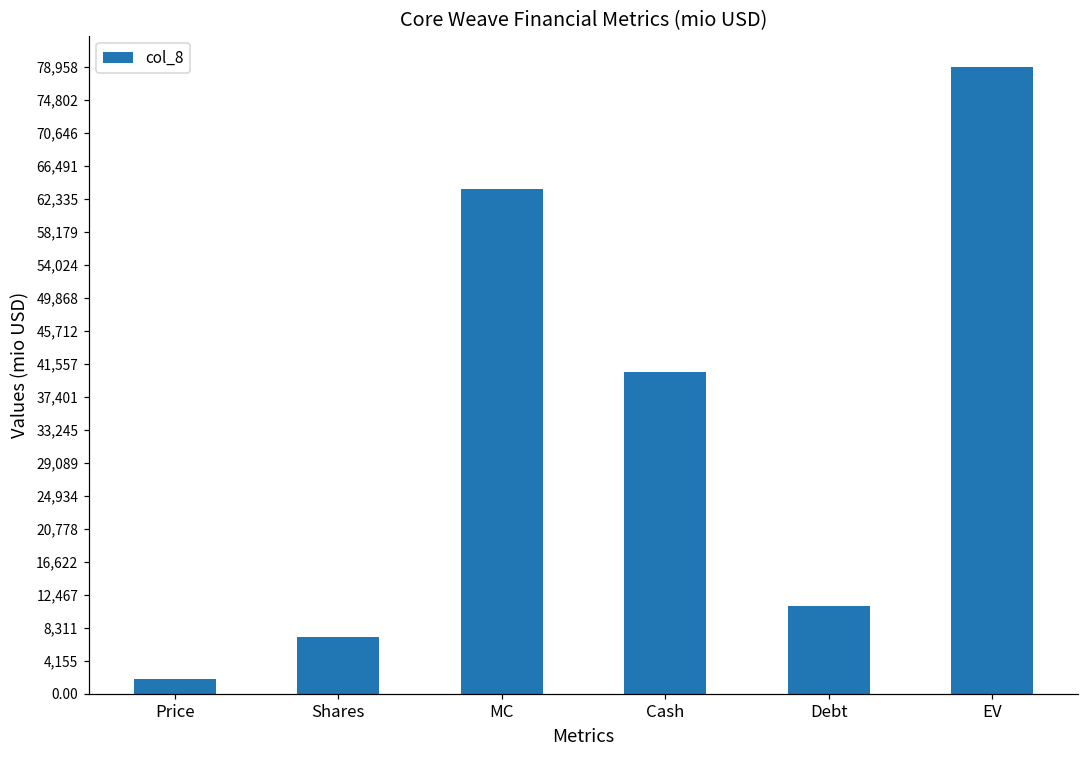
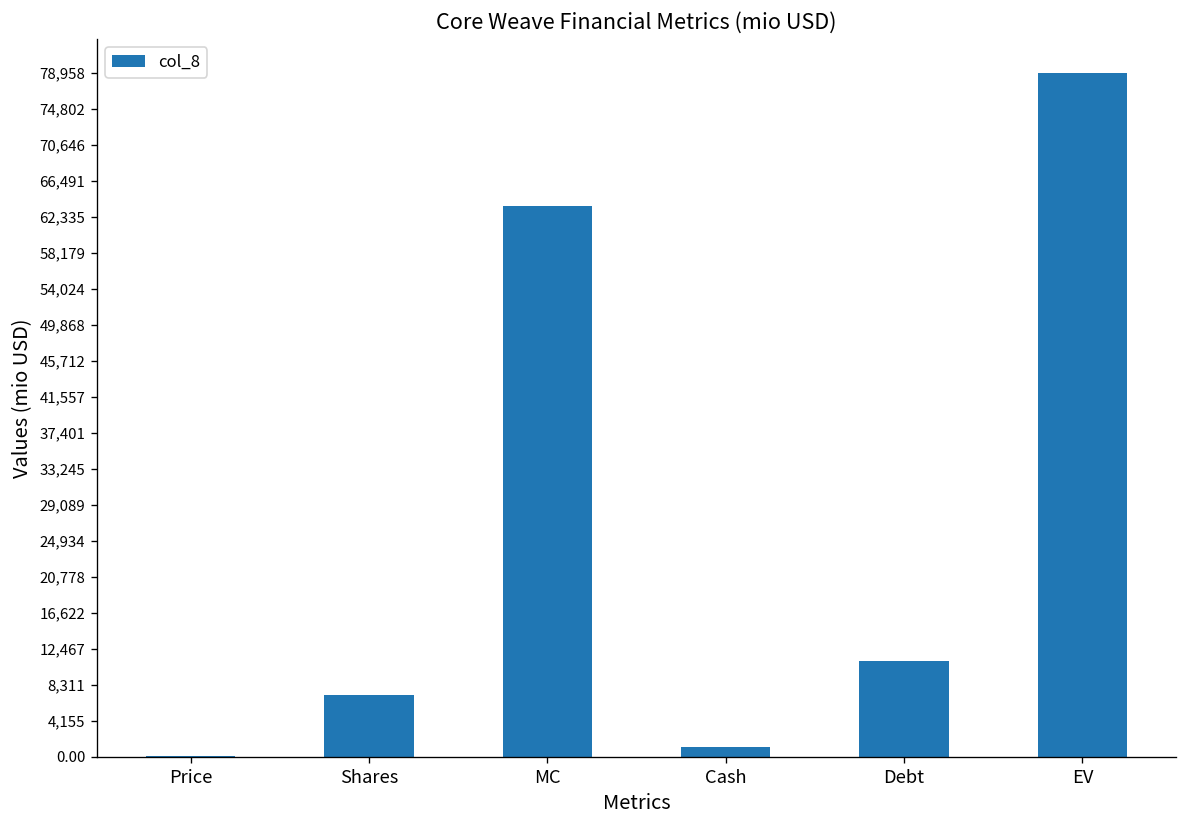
Price: 2,000 -> 0
Cash: 41,000 -> 1,000
